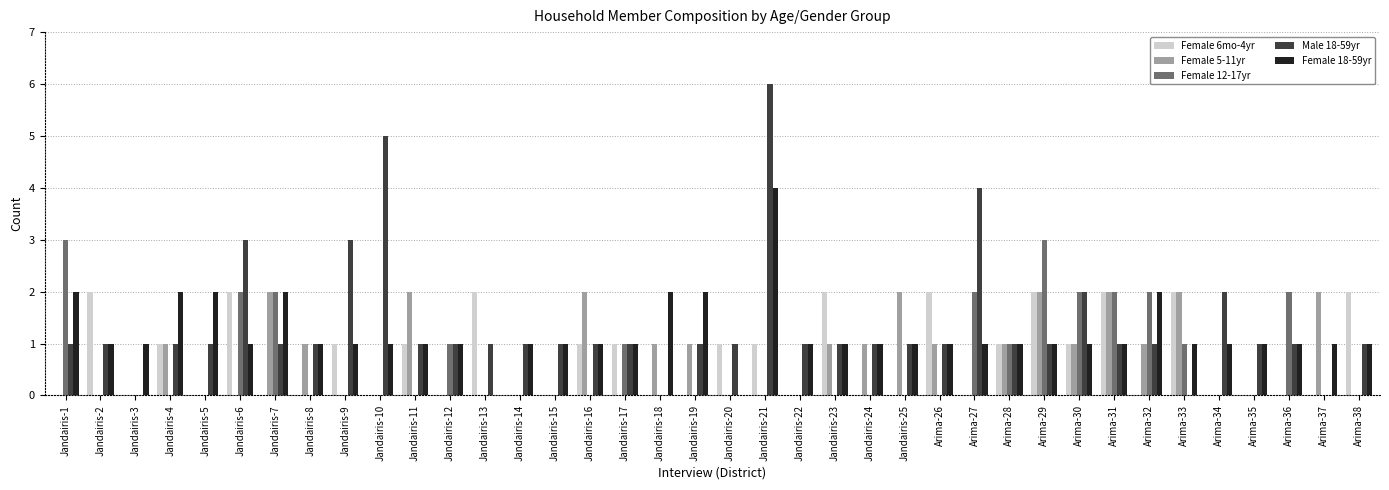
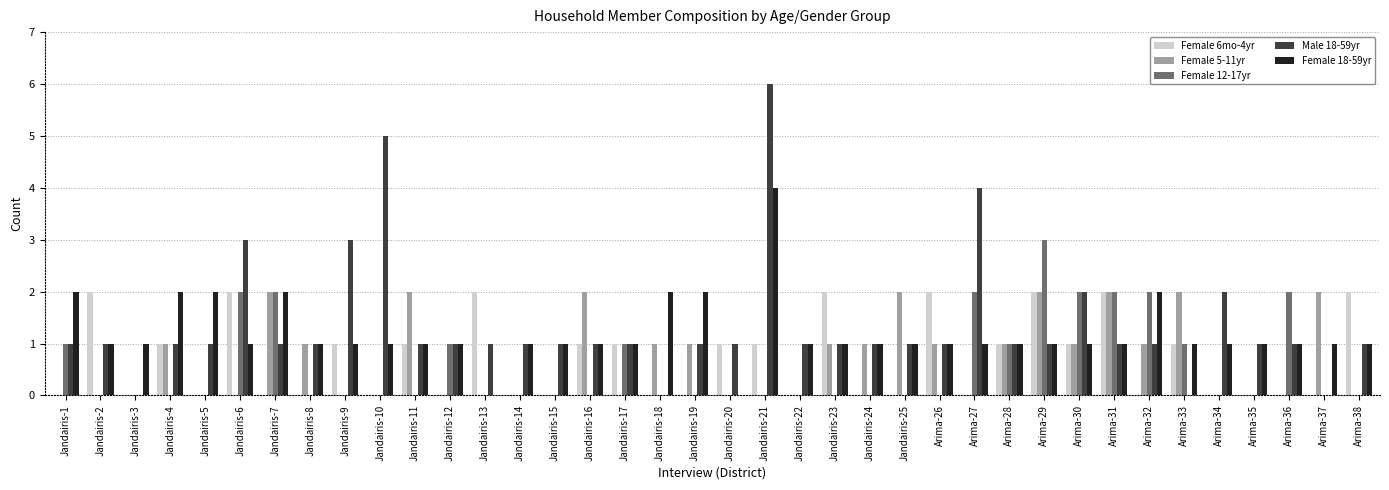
Female 12-17yr, Jandairis-1: 3 -> 1
Female 6mo-4yr, Arima-33: 2 -> 1
